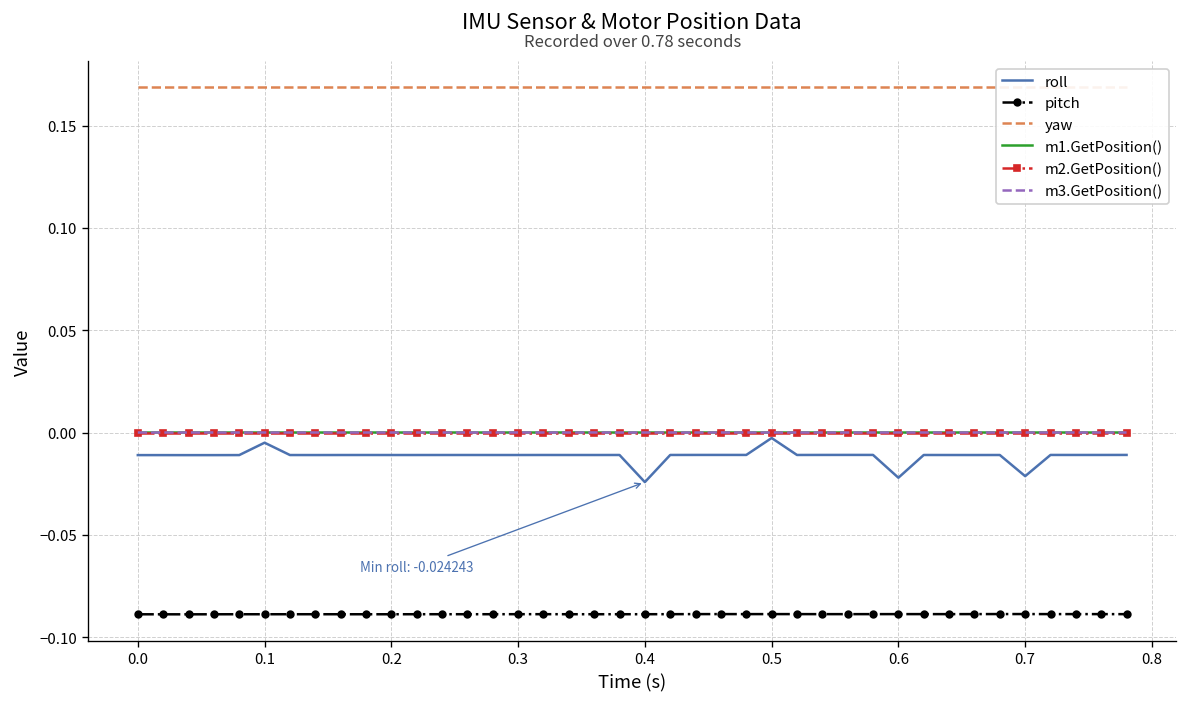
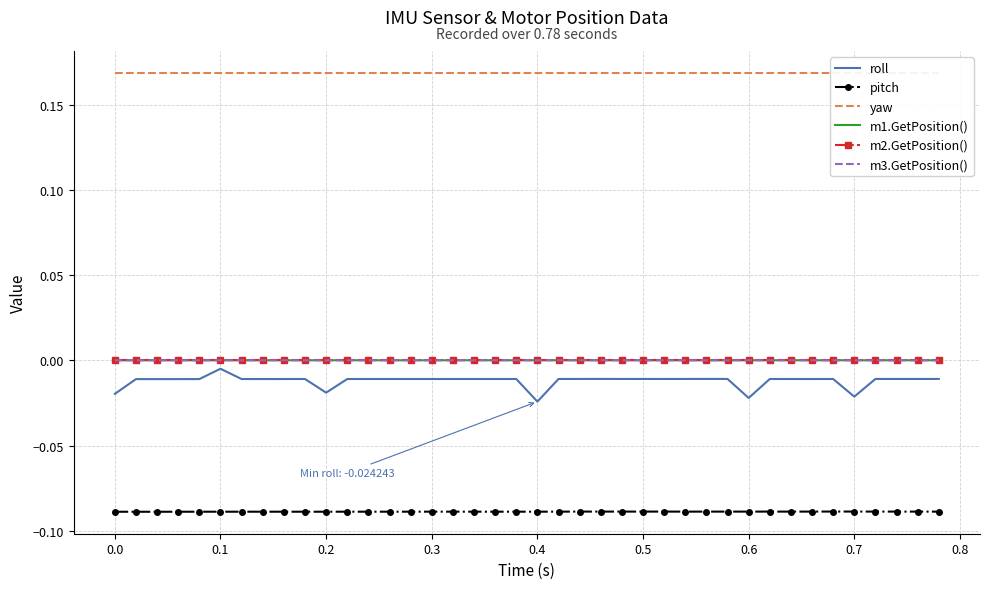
roll, 0.0: -0.011 -> -0.020
roll, 0.2: -0.011 -> -0.019
roll, 0.5: -0.003 -> -0.011
